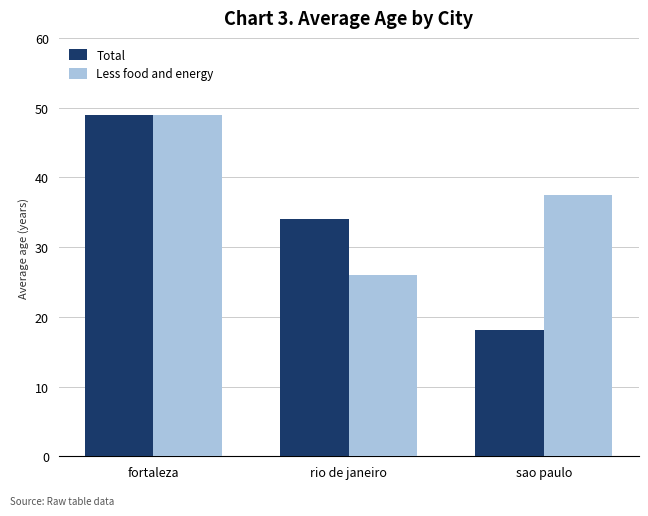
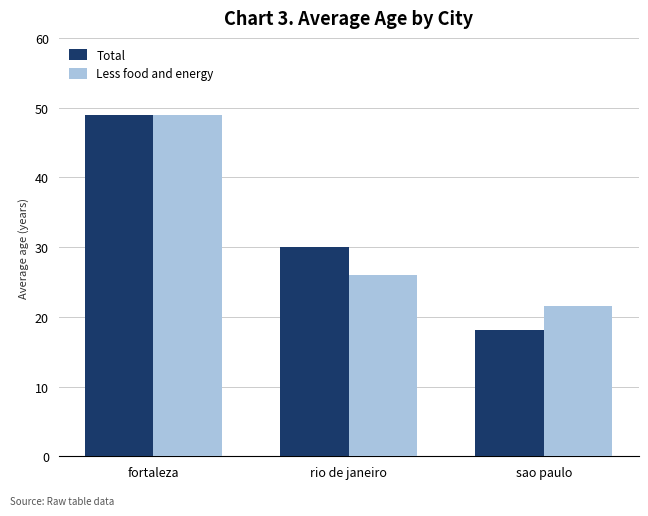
Total, rio de janeiro: 34 -> 30
Less food and energy, sao paulo: 38 -> 22
